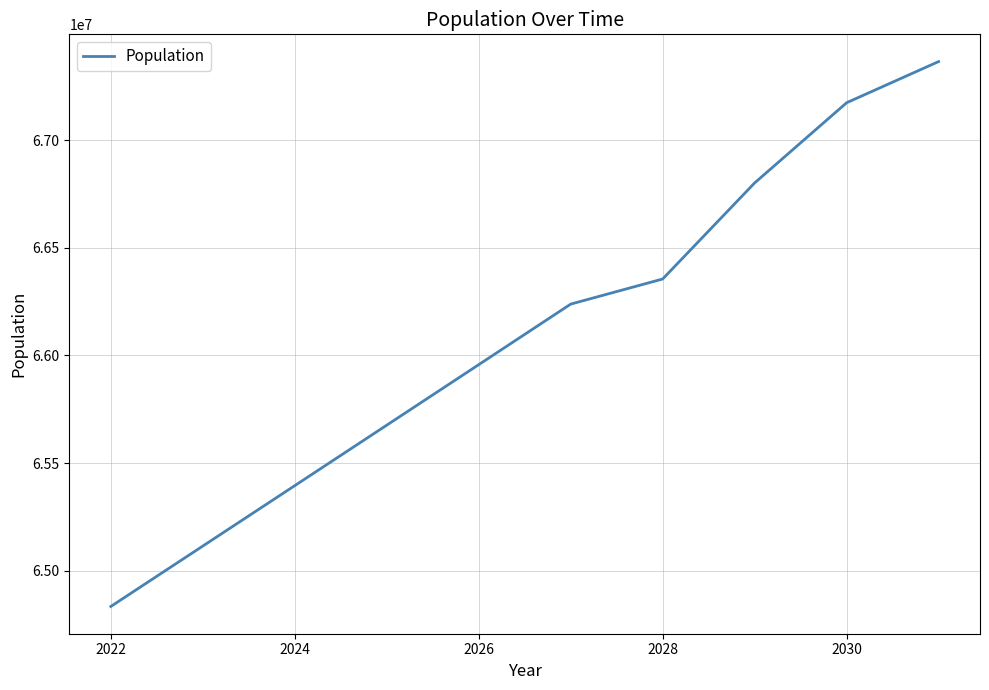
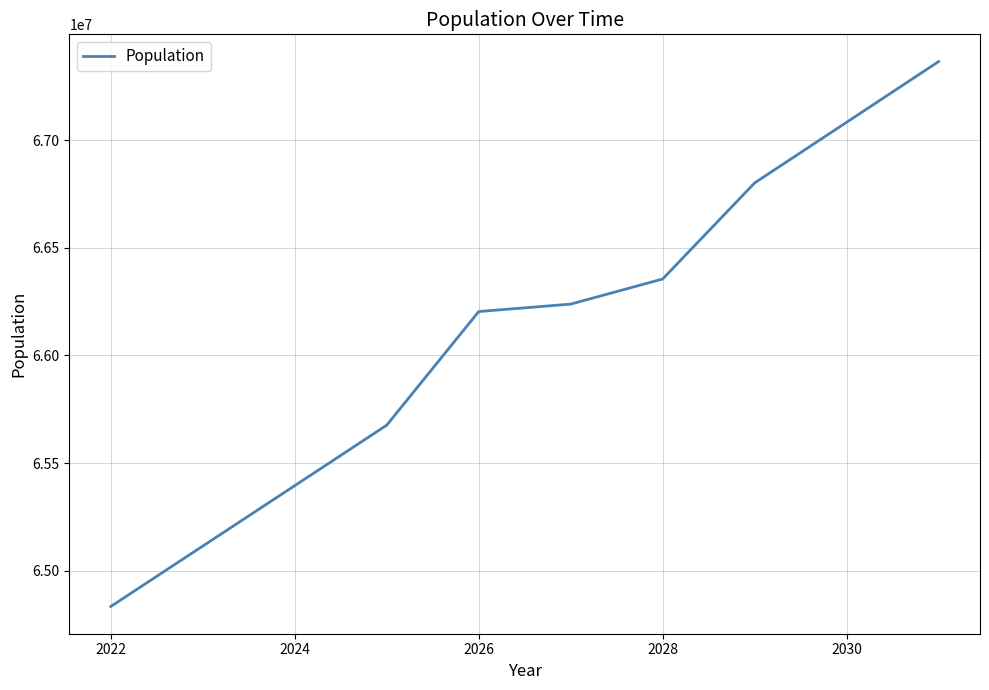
2026: 65960000 -> 66200000
2030: 67170000 -> 67080000
